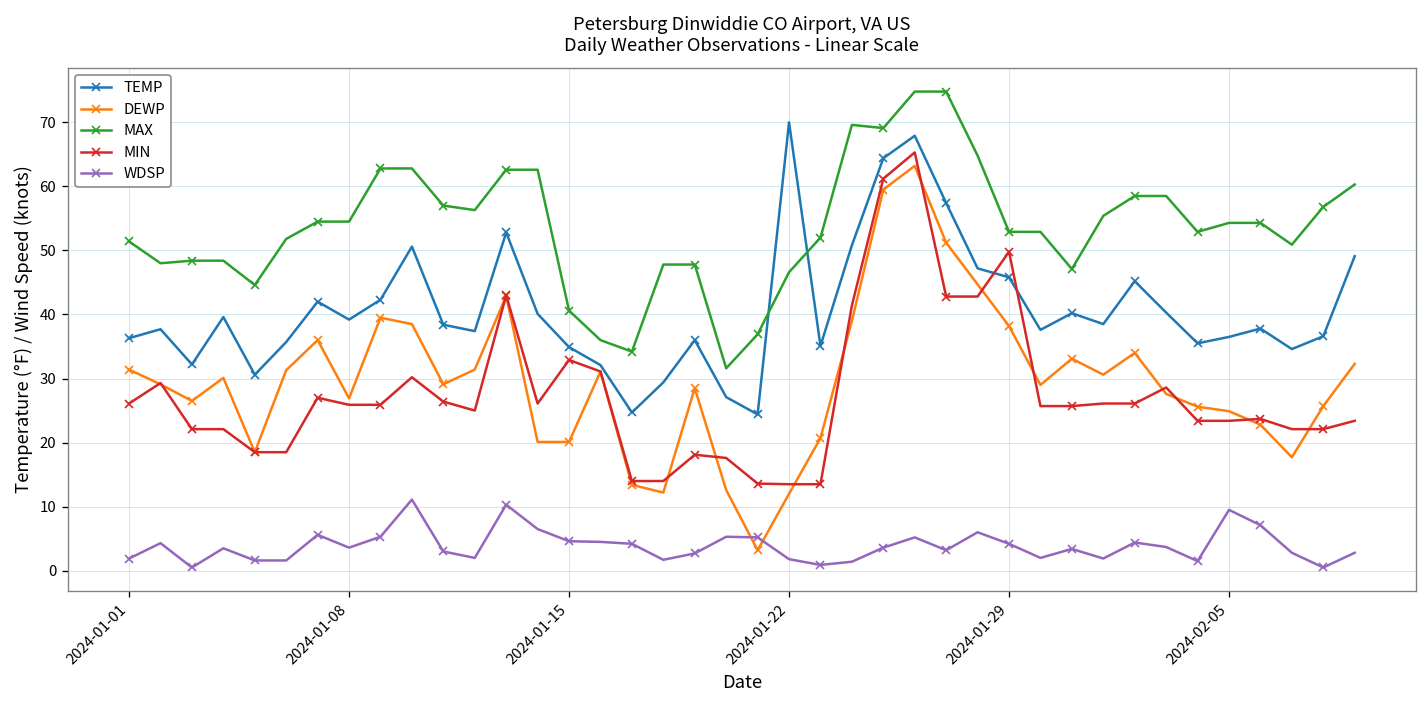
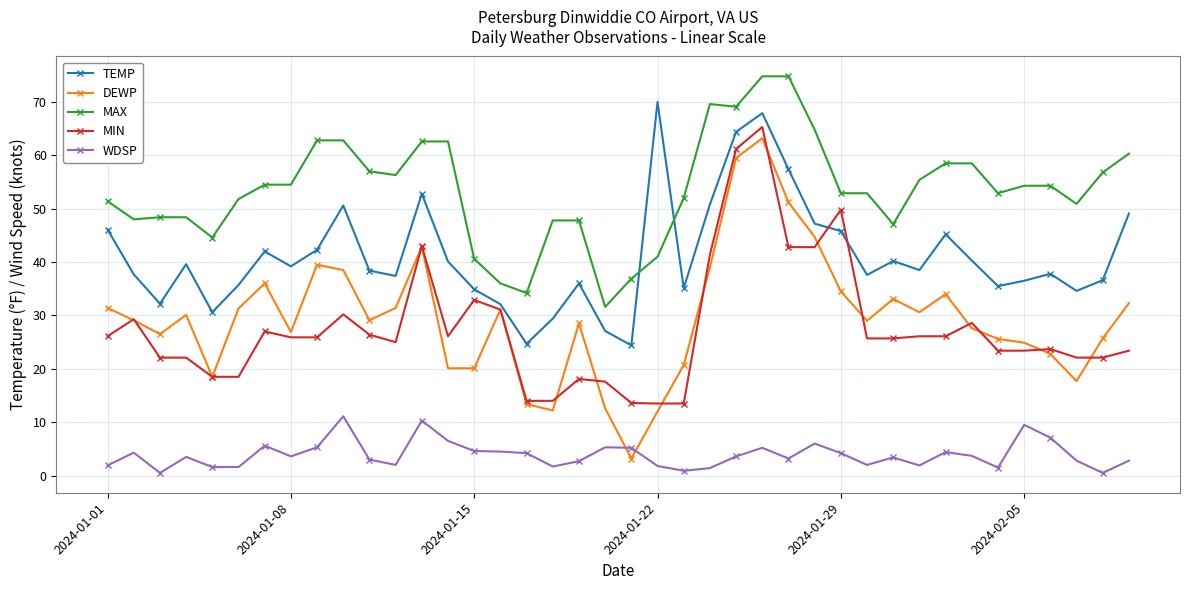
TEMP, 2024-01-01: 36 -> 46
MAX, 2024-01-22: 47 -> 41
DEWP, 2024-01-29: 38 -> 35
